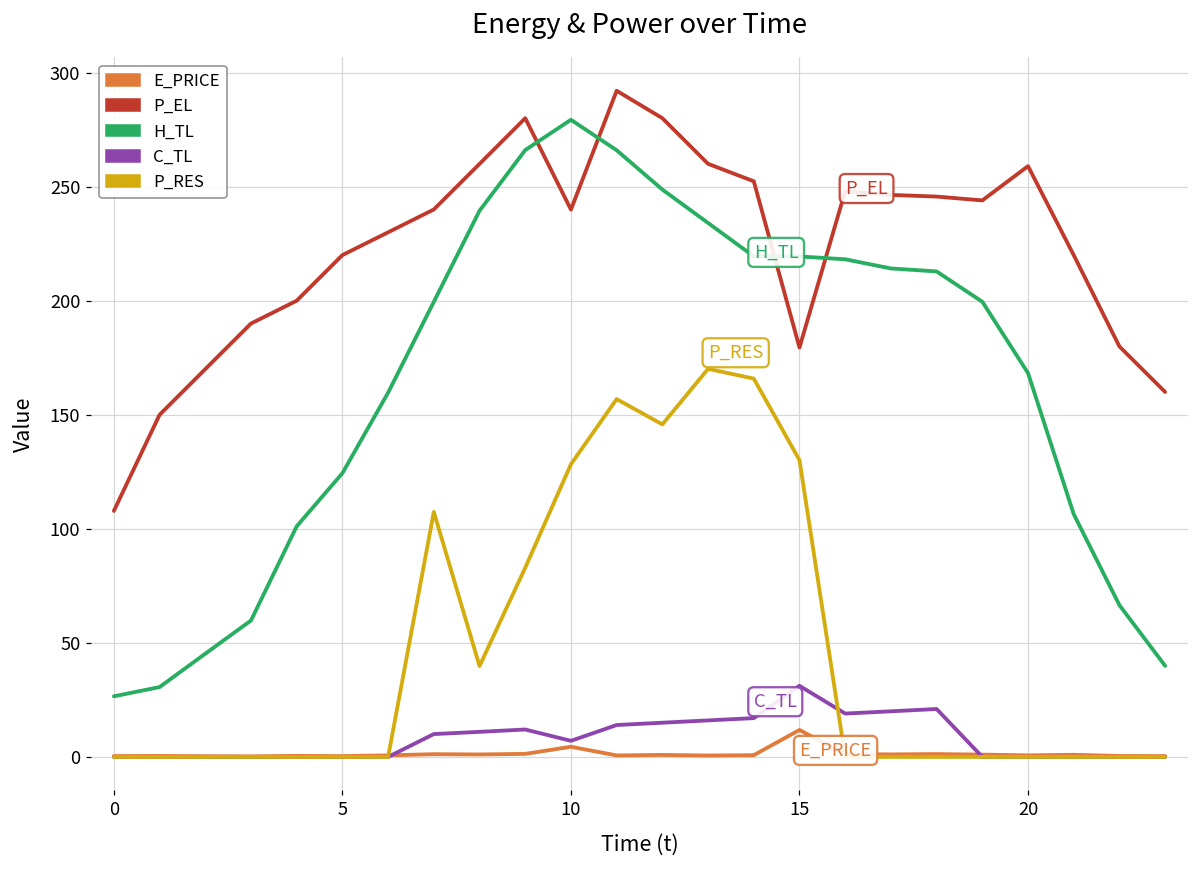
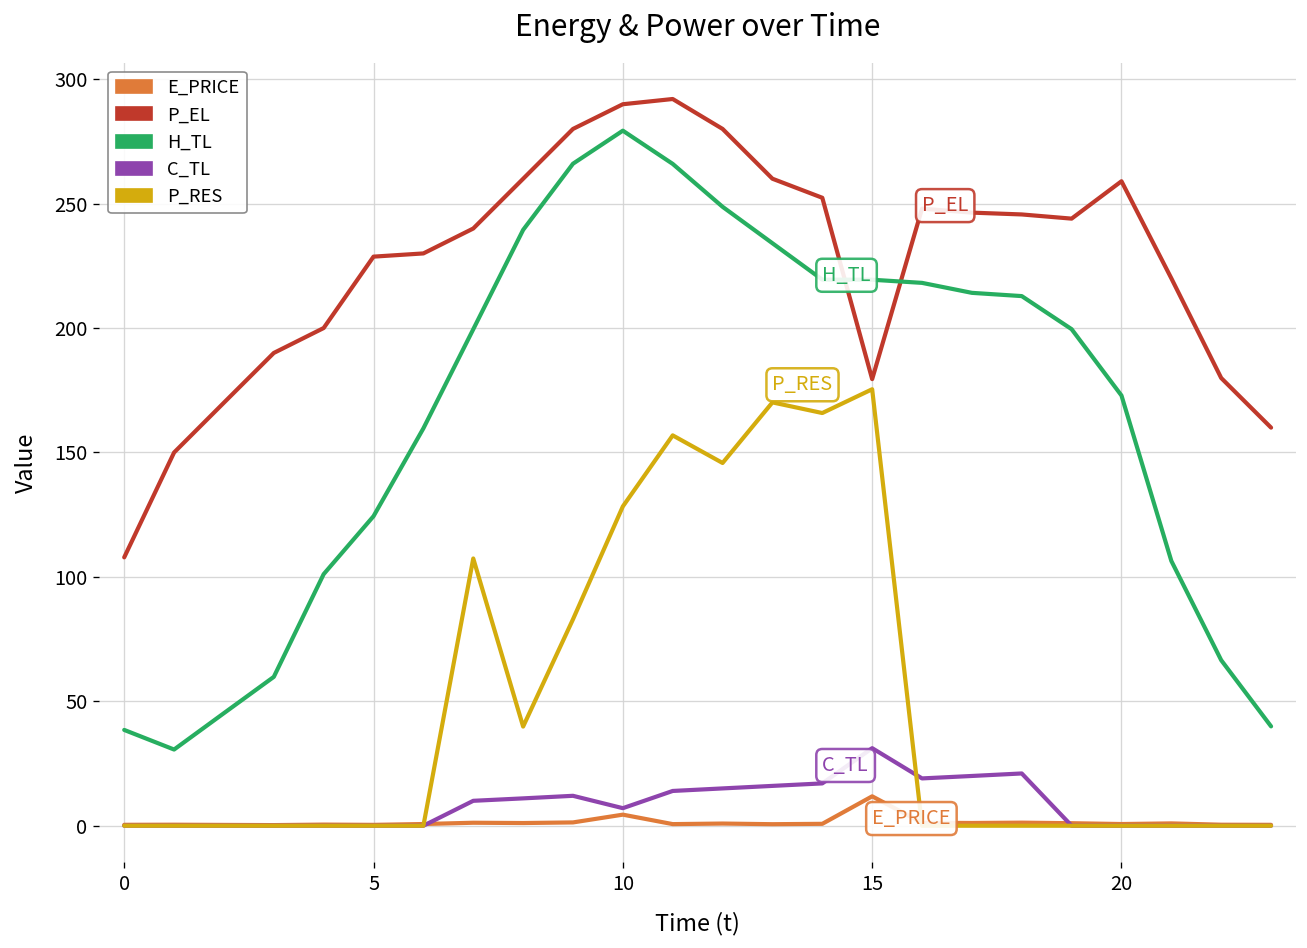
H_TL, 0: 27 -> 38
P_EL, 5: 220 -> 229
P_EL, 10: 240 -> 290
P_RES, 15: 130 -> 175
H_TL, 20: 168 -> 173
